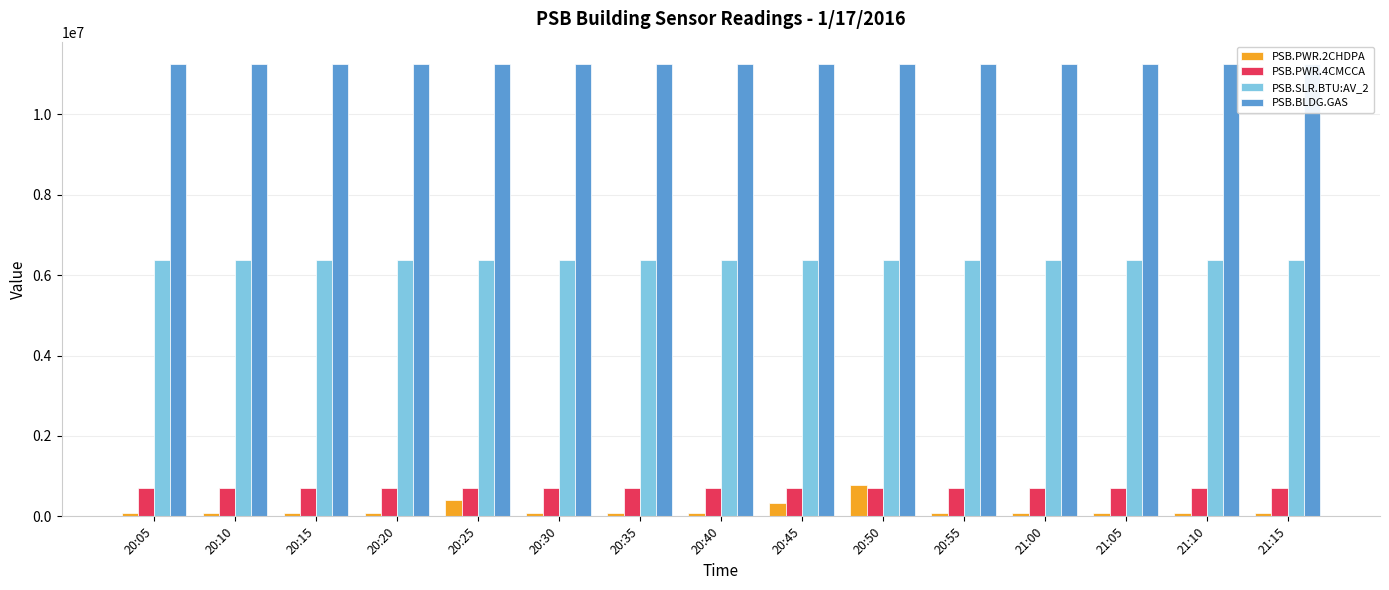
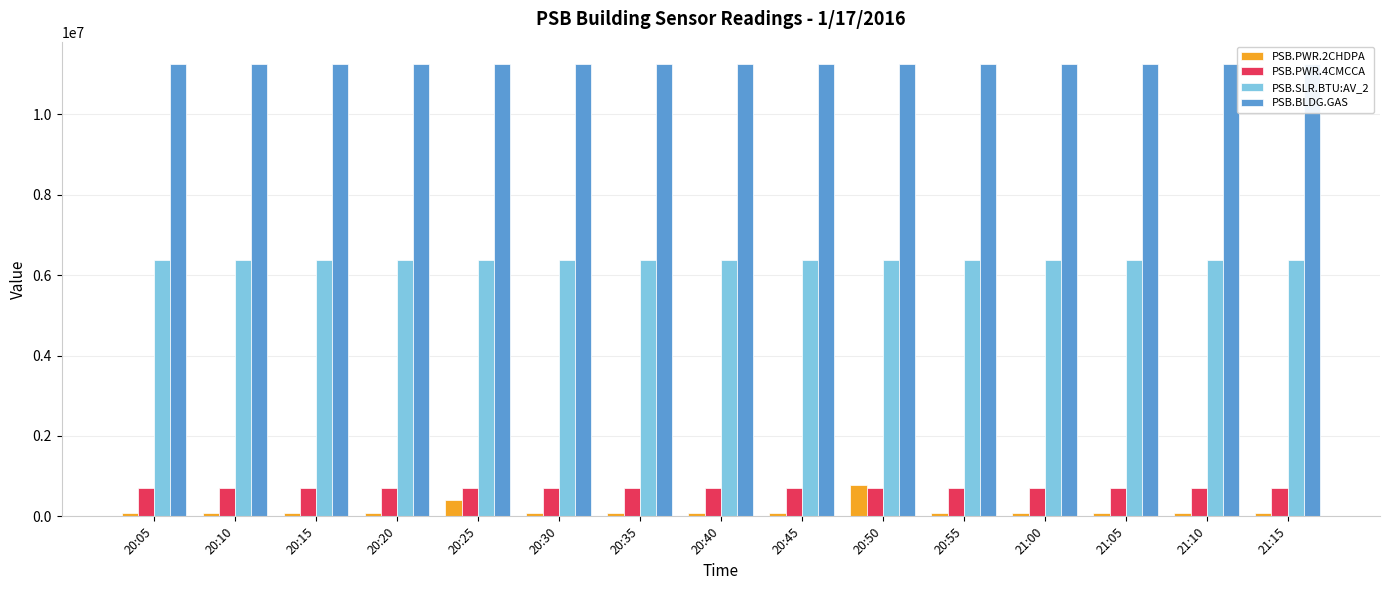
PSB.PWR.2CHDPA, 20:45: 300000 -> 100000
